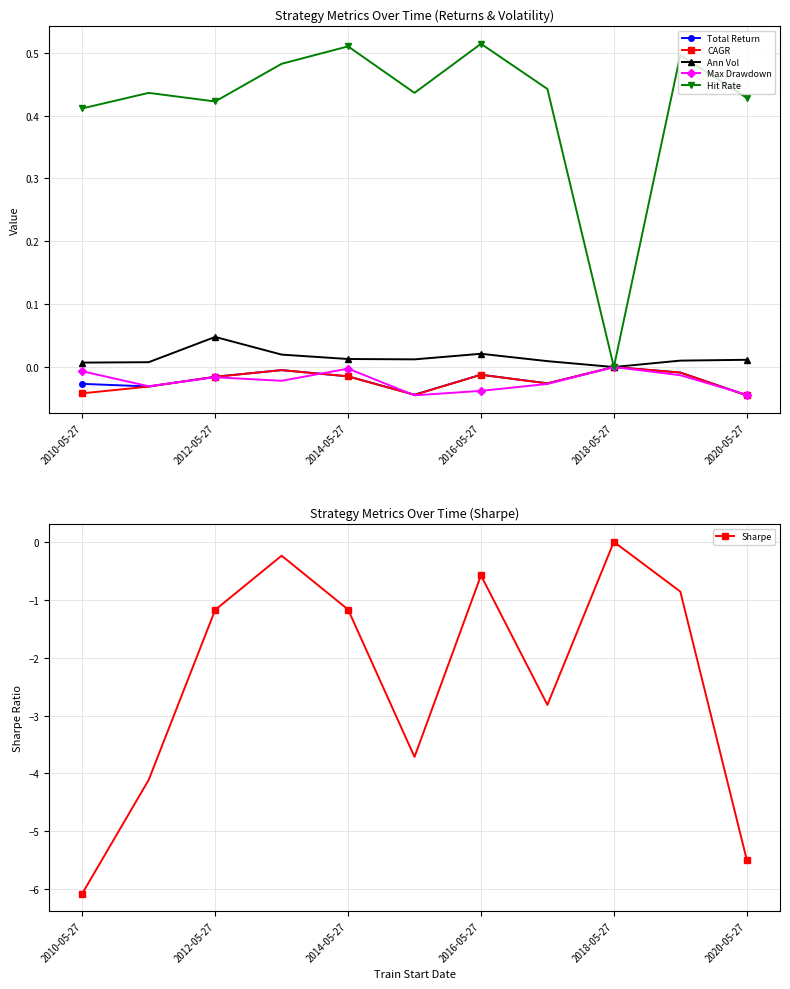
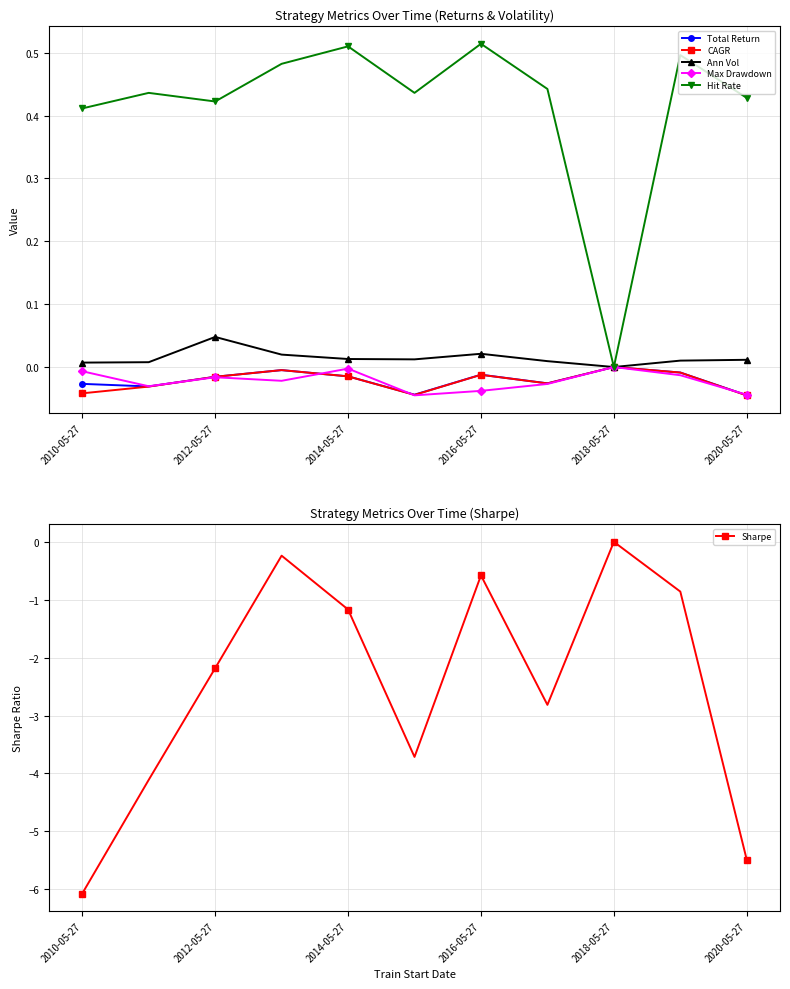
Strategy Metrics Over Time (Sharpe), 2012-05-27: -1.2 -> -2.2
